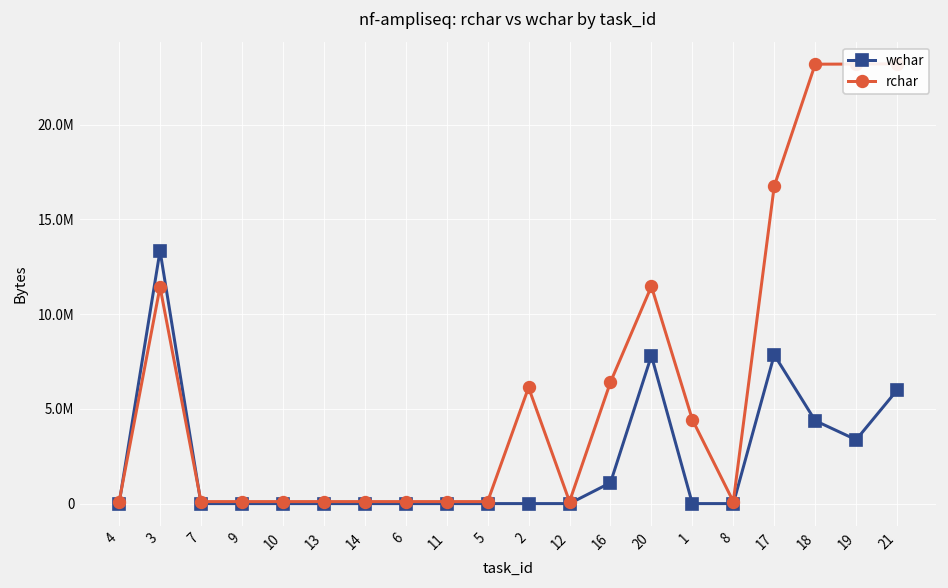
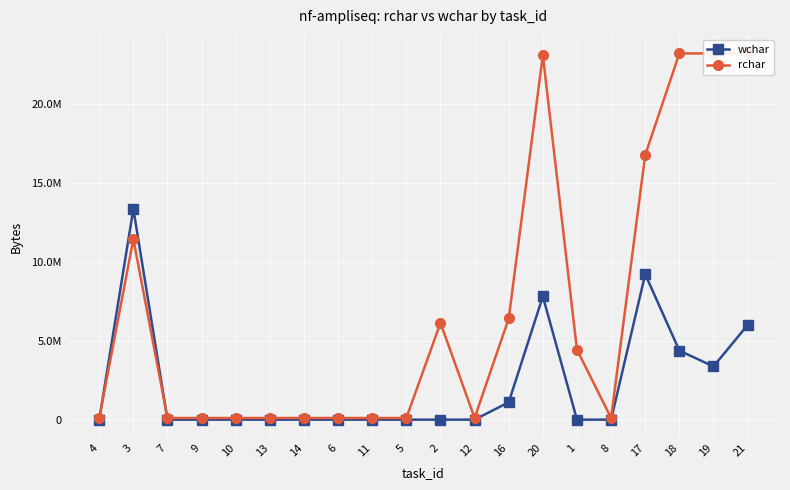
rchar, 20: 11500000 -> 23100000
wchar, 17: 7900000 -> 9200000
